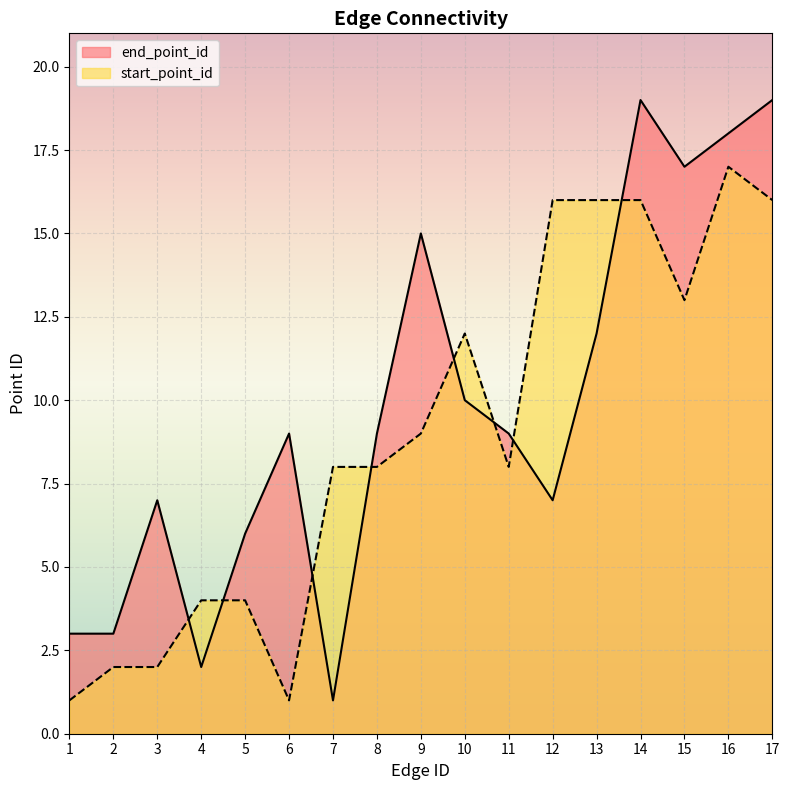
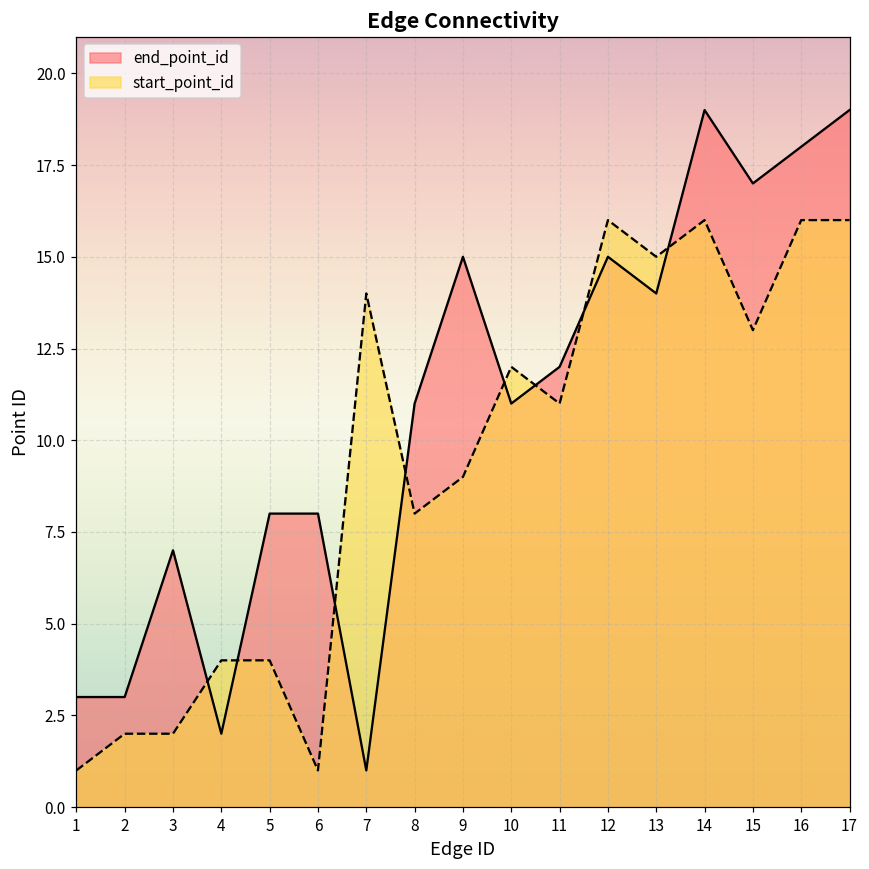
end_point_id, 5: 6 -> 8
end_point_id, 6: 9 -> 8
start_point_id, 7: 8 -> 14
end_point_id, 8: 9 -> 11
end_point_id, 10: 10 -> 11
end_point_id, 11: 9 -> 12
start_point_id, 11: 8 -> 11
end_point_id, 12: 7 -> 15
end_point_id, 13: 12 -> 14
start_point_id, 13: 16 -> 15
start_point_id, 16: 17 -> 16
